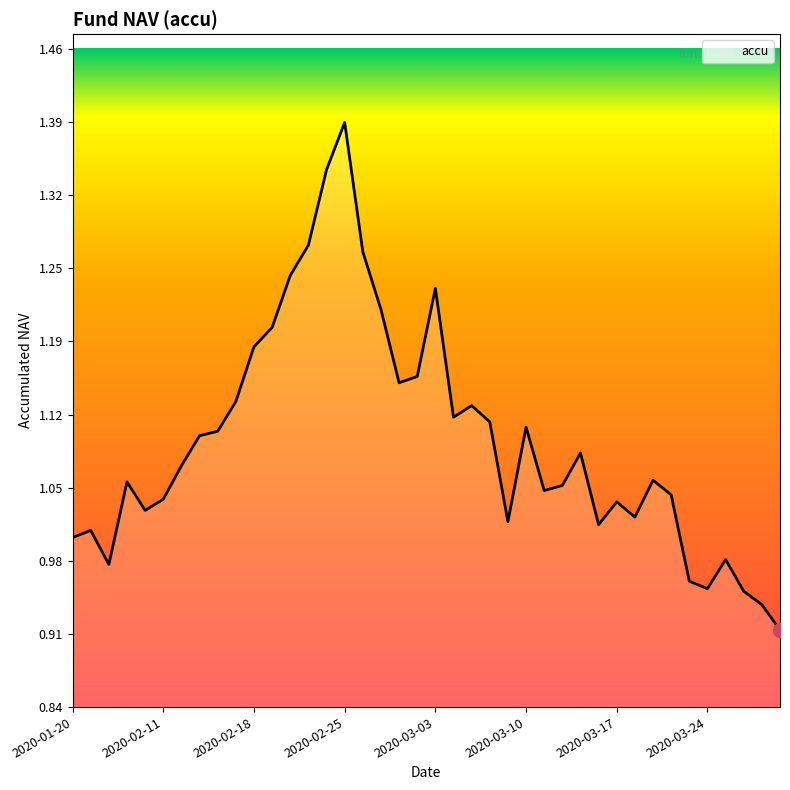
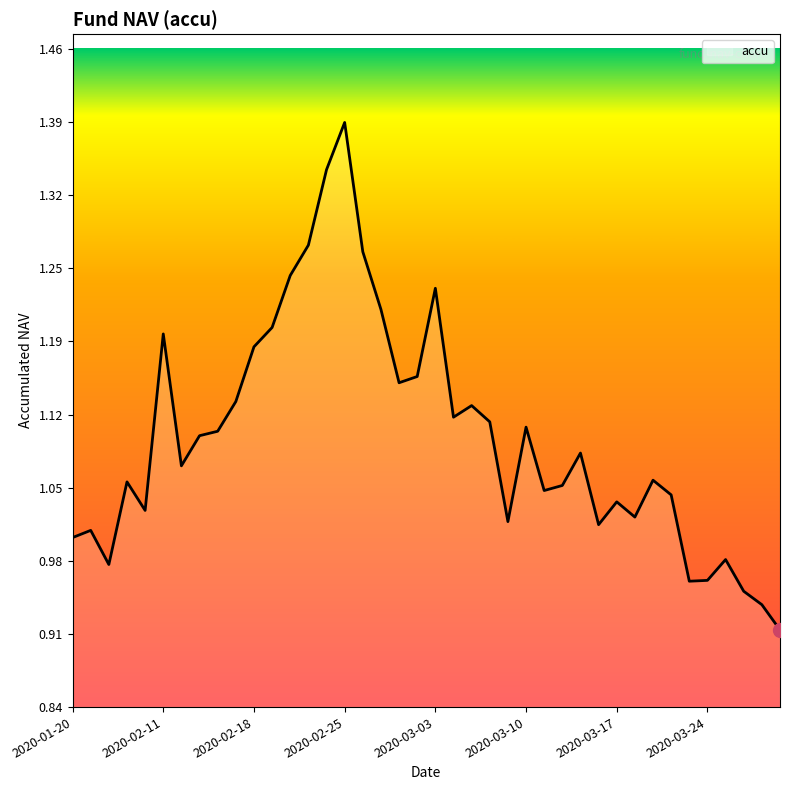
accu, 2020-02-11: 1.036 -> 1.193
accu, 2020-03-24: 0.952 -> 0.960
